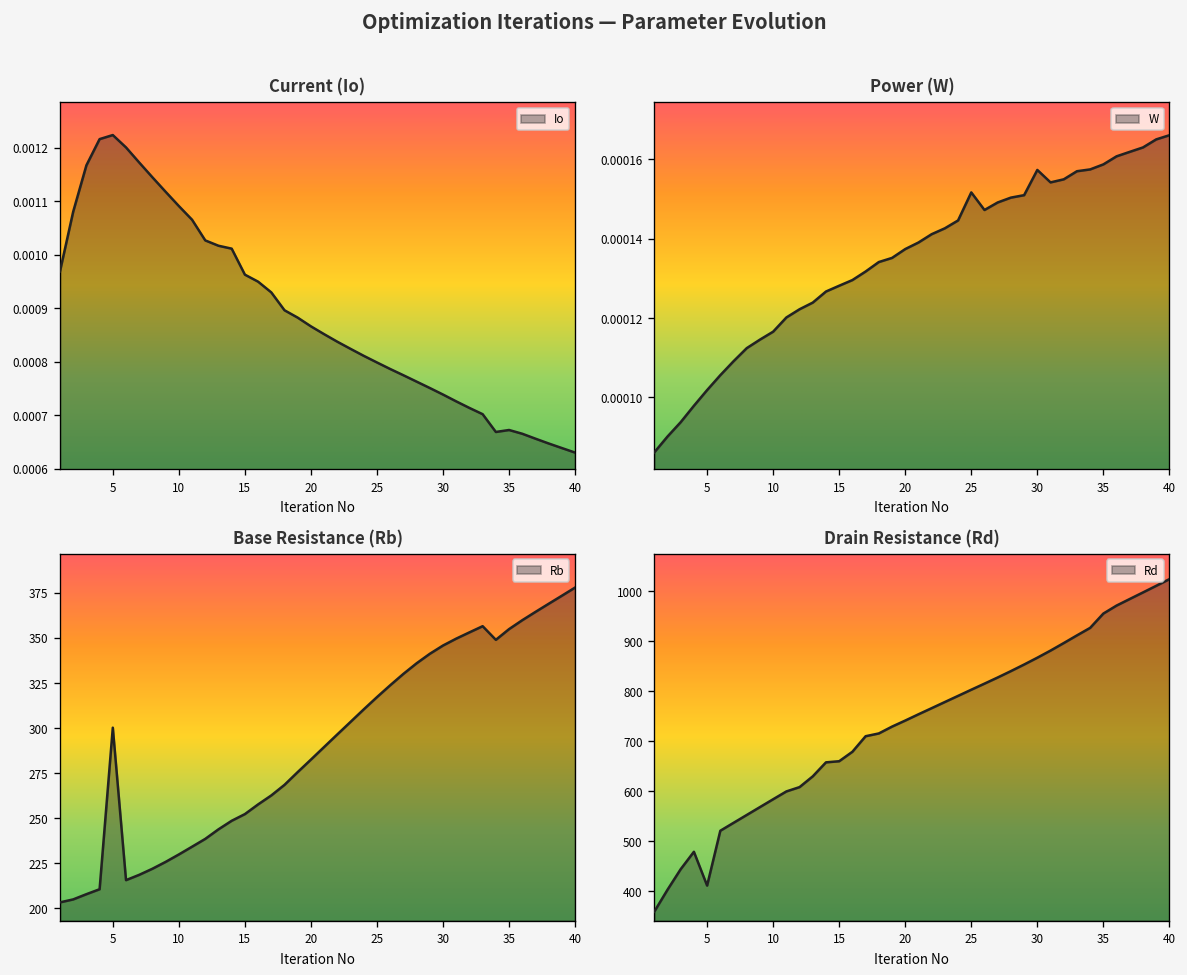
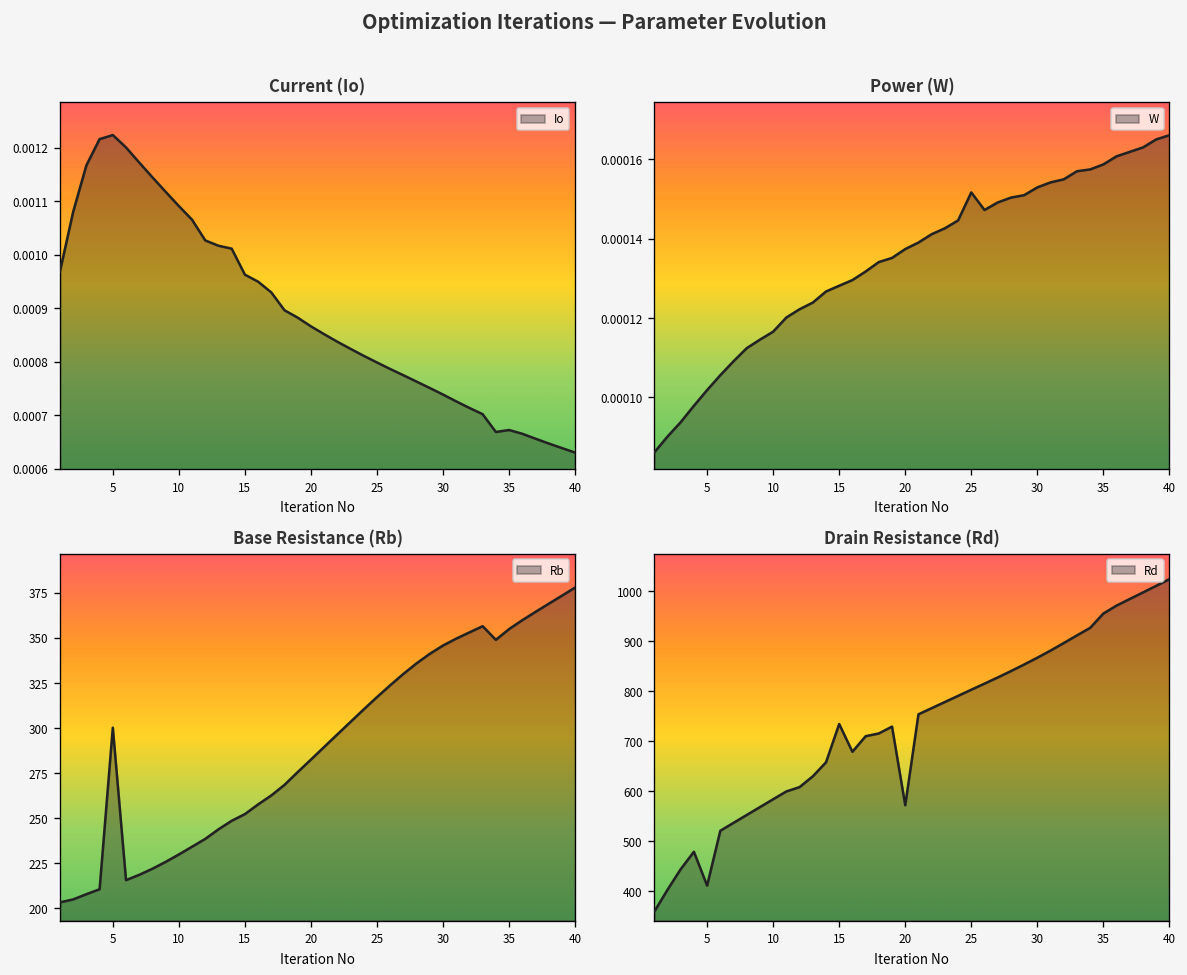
Power (W), 30: 0.000157 -> 0.000153
Drain Resistance (Rd), 15: 660 -> 730
Drain Resistance (Rd), 20: 740 -> 570
